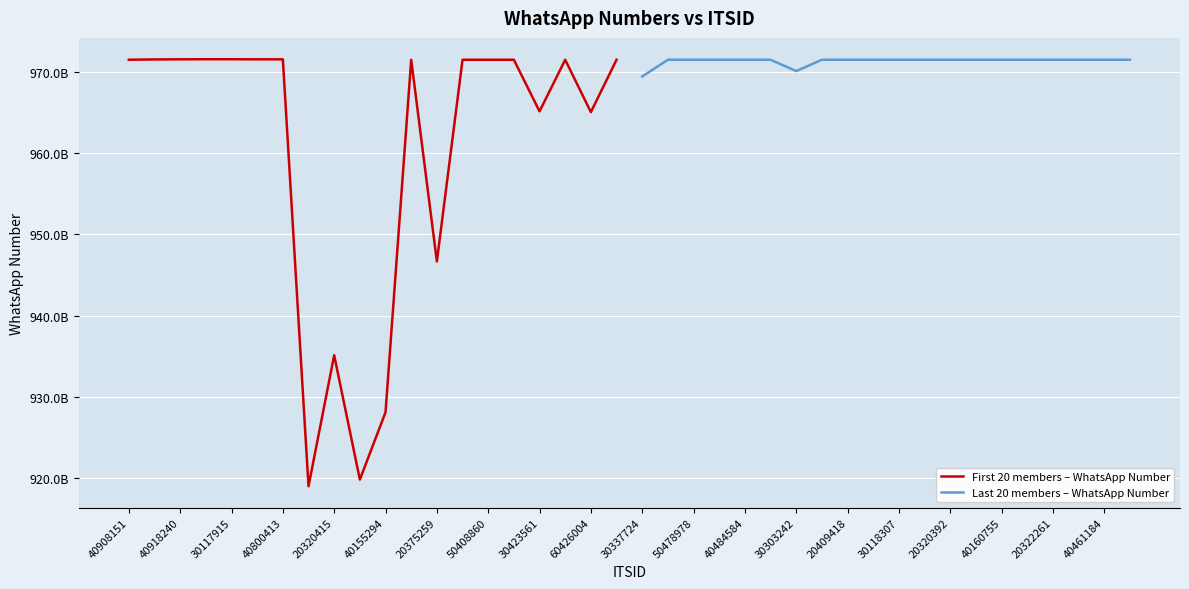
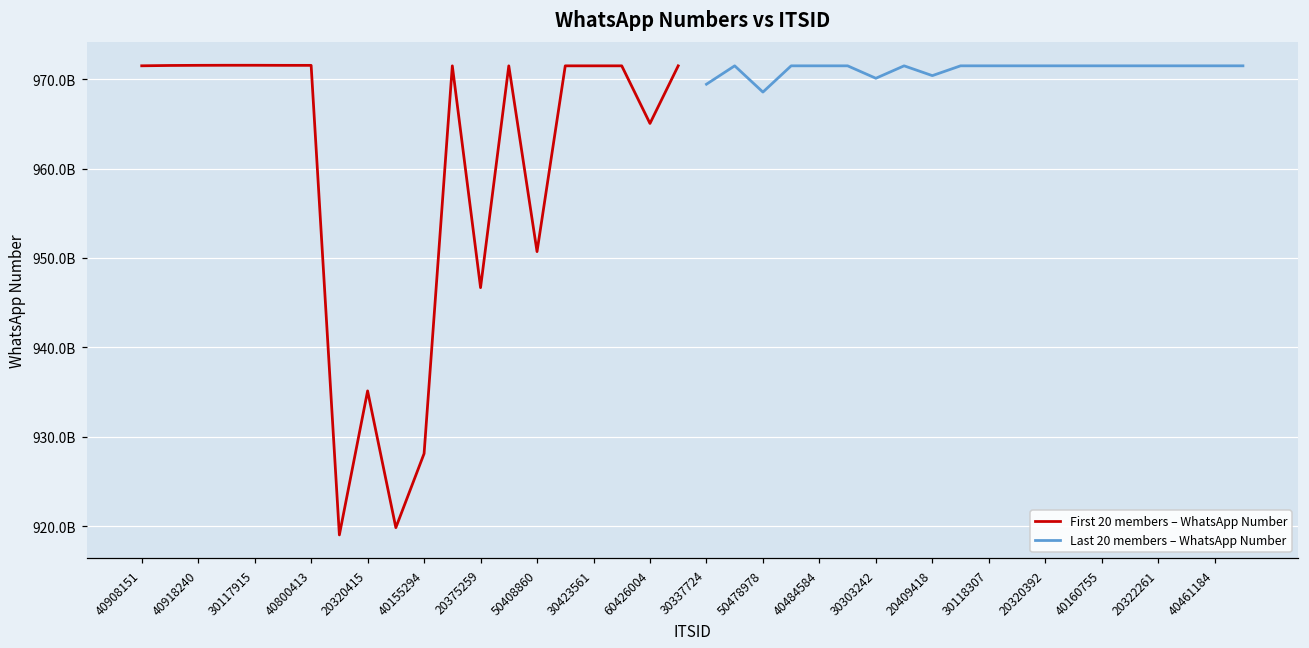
First 20 members – WhatsApp Number, 50408860: 972000000000 -> 951000000000
First 20 members – WhatsApp Number, 30423561: 965000000000 -> 972000000000
Last 20 members – WhatsApp Number, 50478978: 972000000000 -> 969000000000
Last 20 members – WhatsApp Number, 20409418: 972000000000 -> 970000000000
